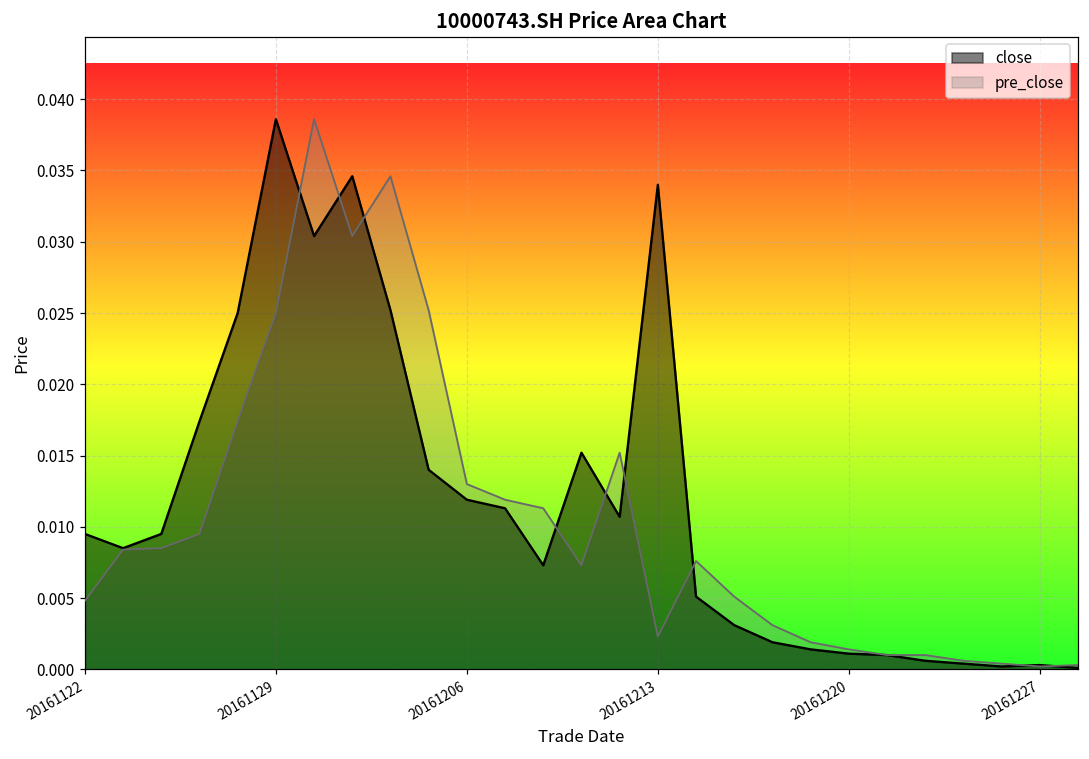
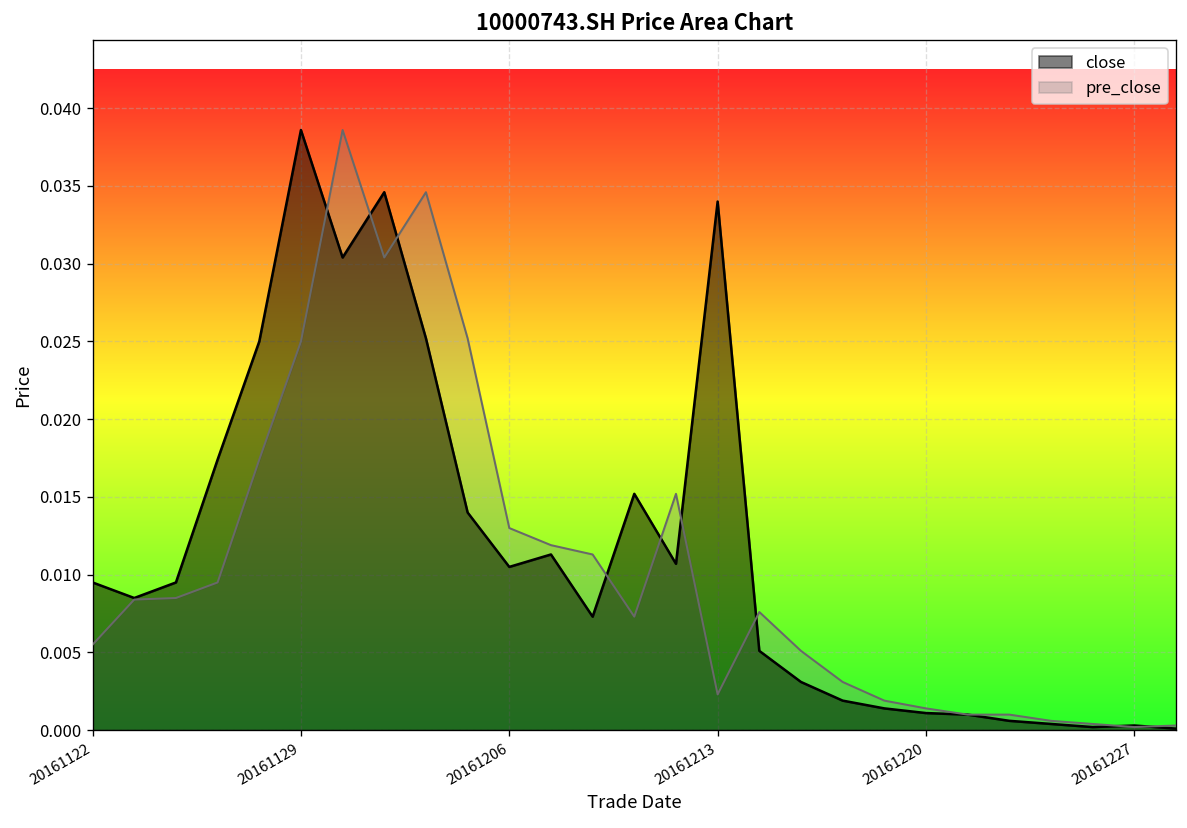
pre_close, 20161122: 0.0048 -> 0.0055
close, 20161206: 0.0119 -> 0.0105
